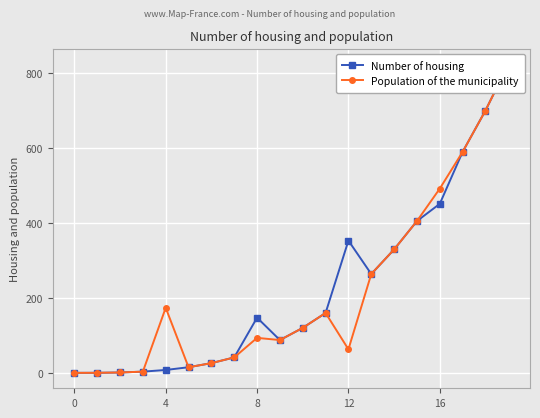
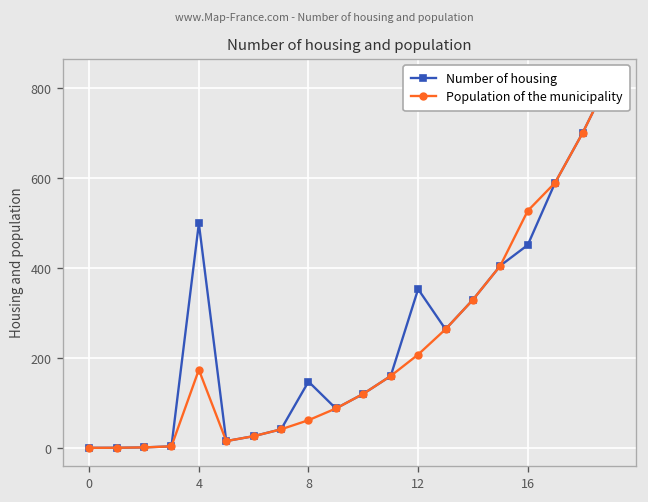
Number of housing, 4: 10 -> 500
Population of the municipality, 8: 90 -> 60
Population of the municipality, 12: 60 -> 210
Population of the municipality, 16: 490 -> 530
